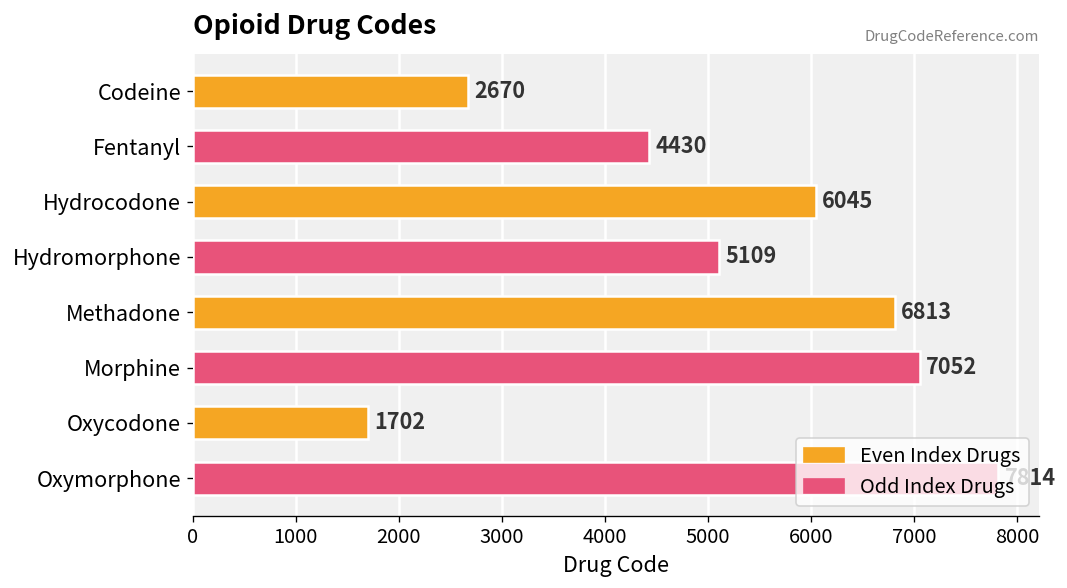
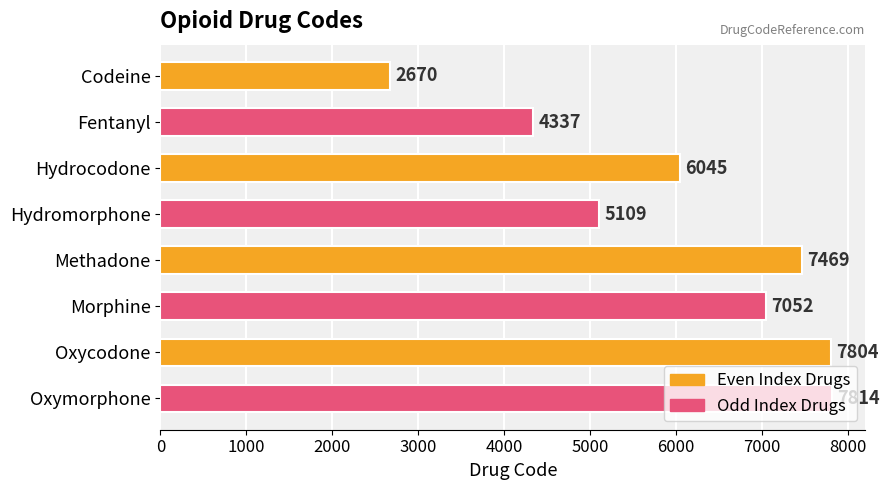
Fentanyl: 4430 -> 4337
Methadone: 6813 -> 7469
Oxycodone: 1702 -> 7804
